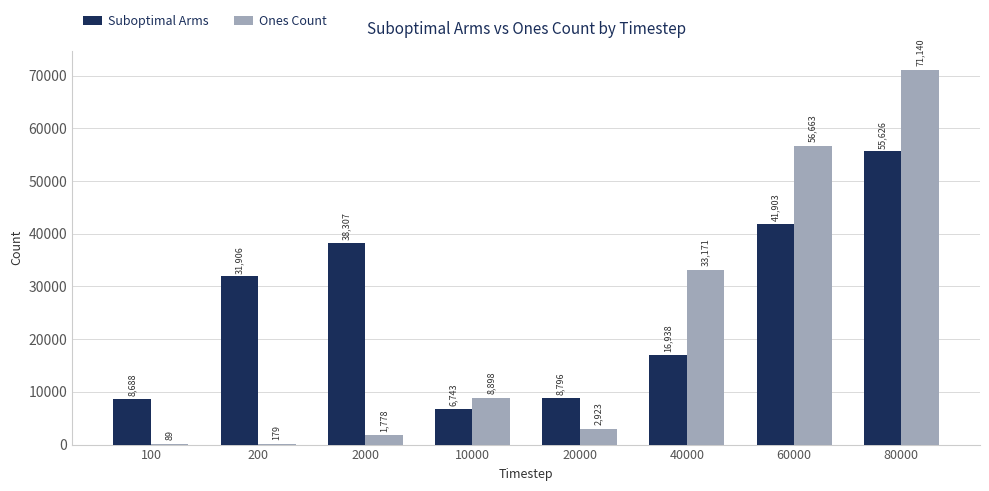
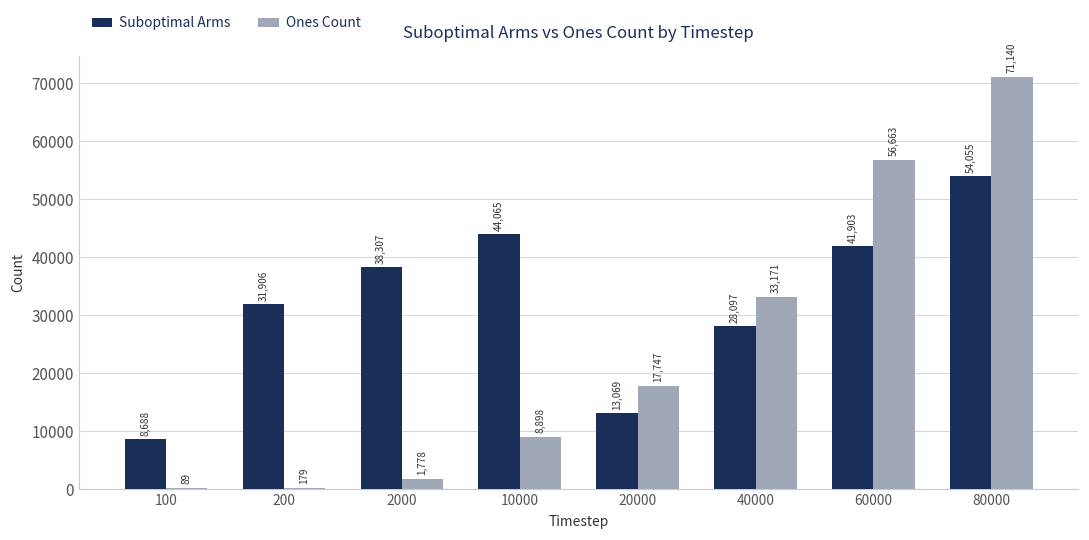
Suboptimal Arms, 10000: 6,743 -> 44,065
Suboptimal Arms, 20000: 8,796 -> 13,069
Ones Count, 20000: 2,923 -> 17,747
Suboptimal Arms, 40000: 16,938 -> 28,097
Suboptimal Arms, 80000: 55,626 -> 54,055
